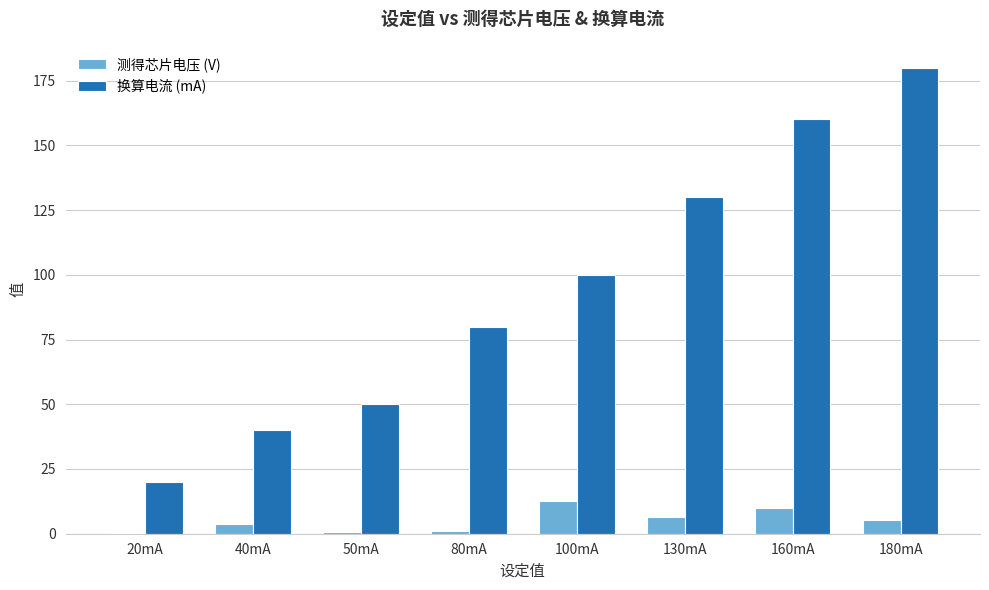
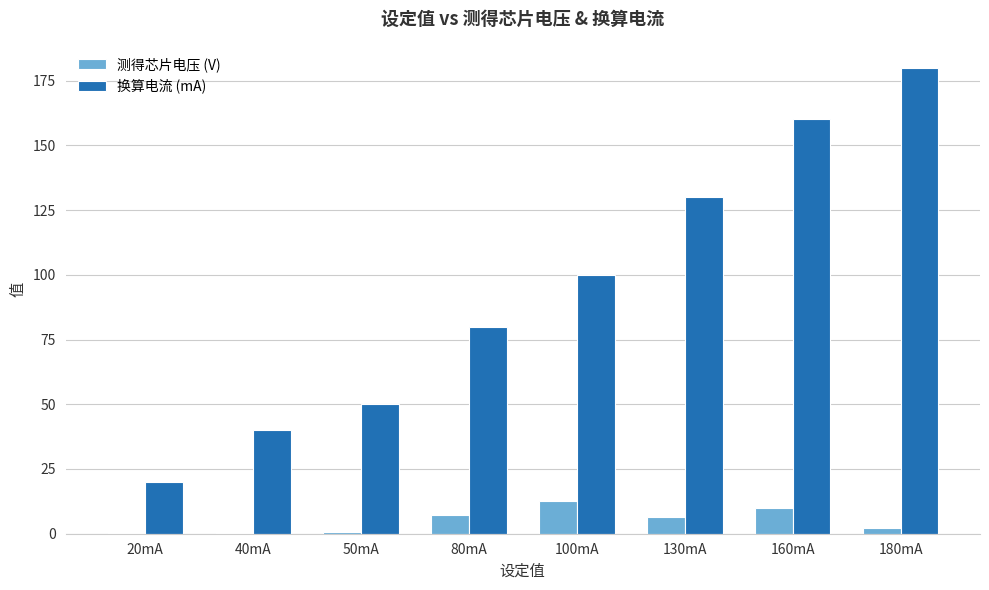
测得芯片电压 (V), 40mA: 4 -> 0
测得芯片电压 (V), 80mA: 1 -> 7
测得芯片电压 (V), 180mA: 5 -> 2
